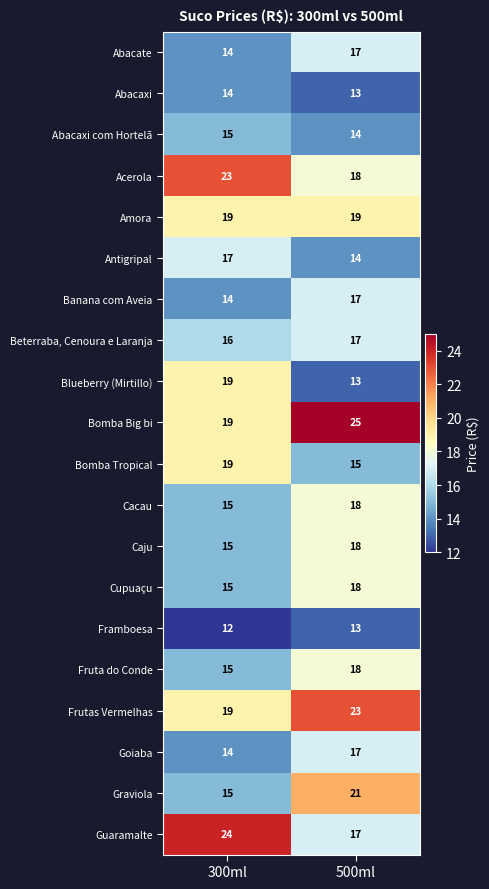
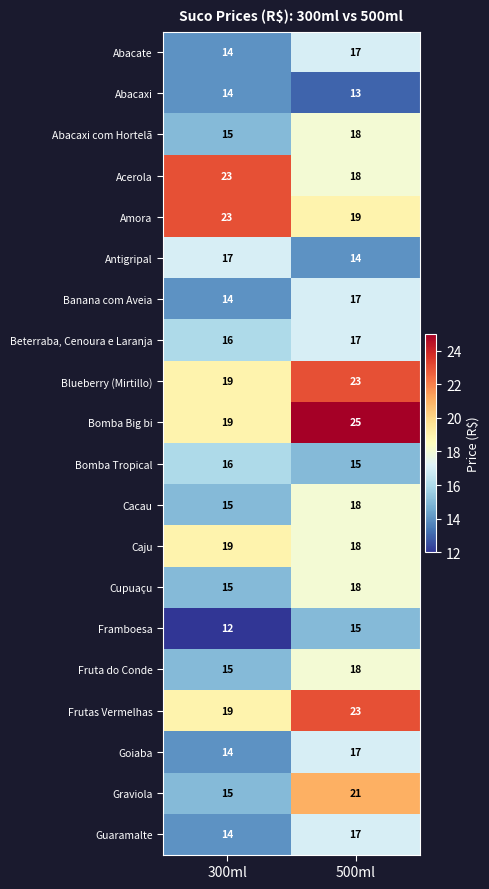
Abacaxi com Hortelã, 500ml: 14 -> 18
Amora, 300ml: 19 -> 23
Blueberry (Mirtillo), 500ml: 13 -> 23
Bomba Tropical, 300ml: 19 -> 16
Caju, 300ml: 15 -> 19
Framboesa, 500ml: 13 -> 15
Guaramalte, 300ml: 24 -> 14
